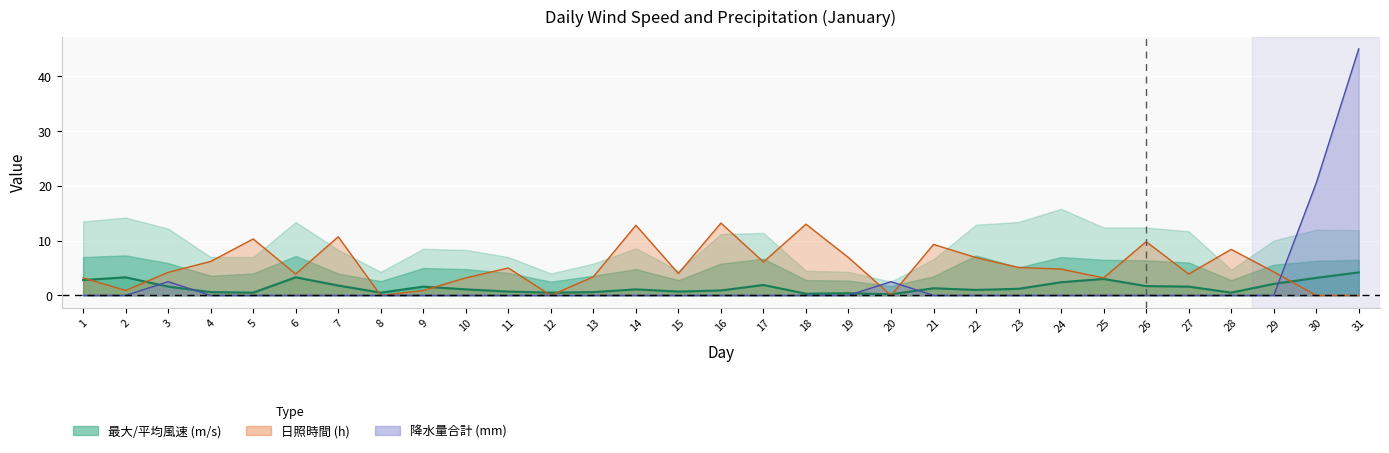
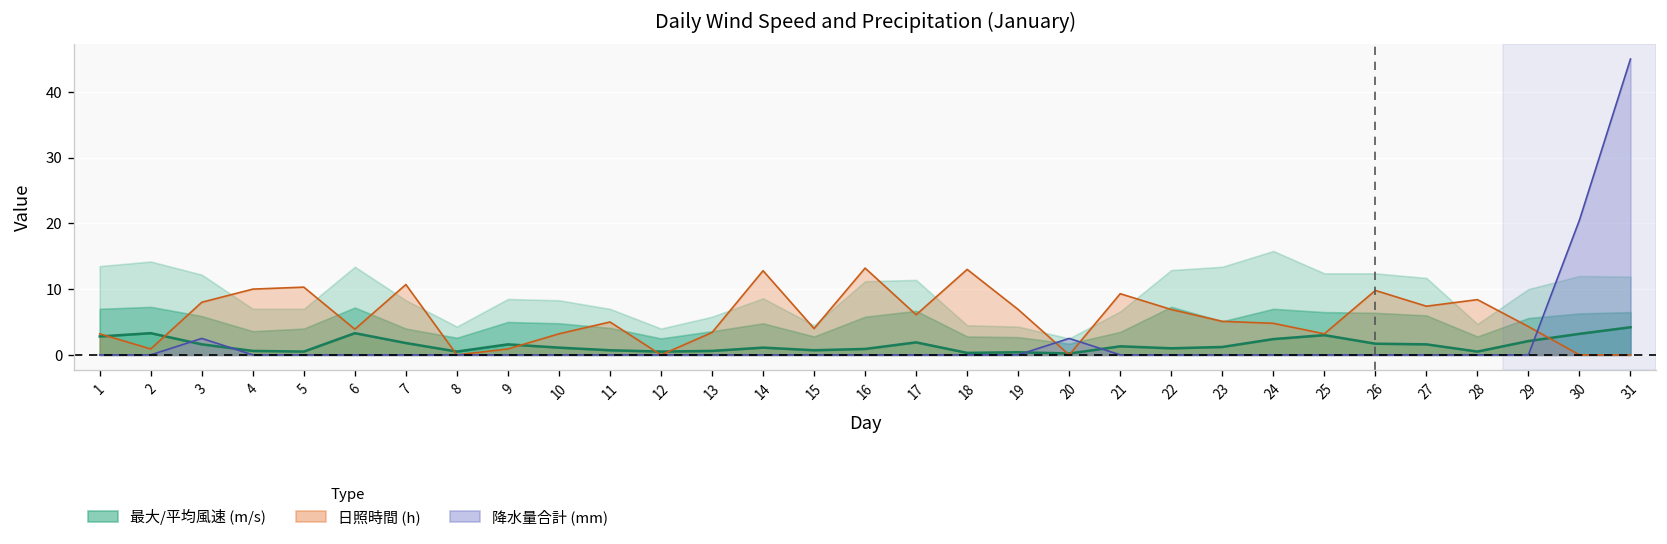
日照時間 (h), 3: 4 -> 8
日照時間 (h), 4: 6 -> 10
日照時間 (h), 27: 4 -> 7
